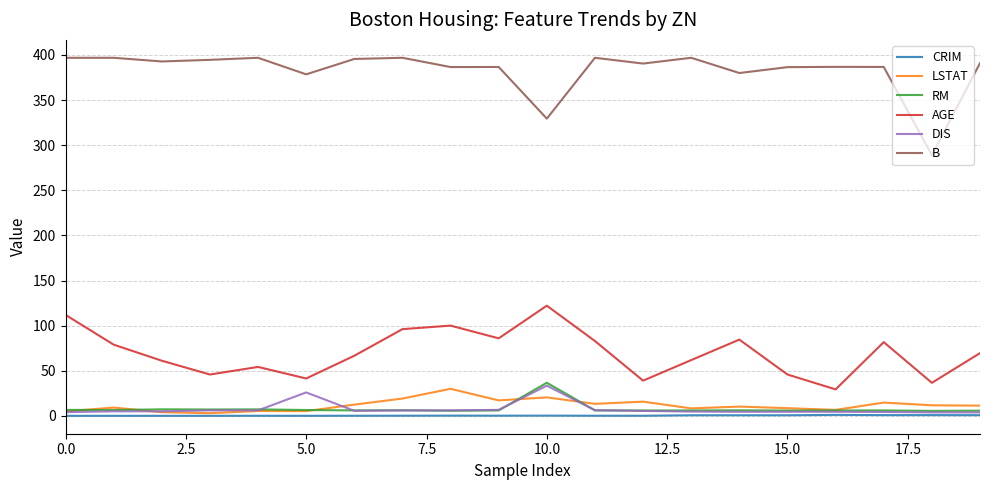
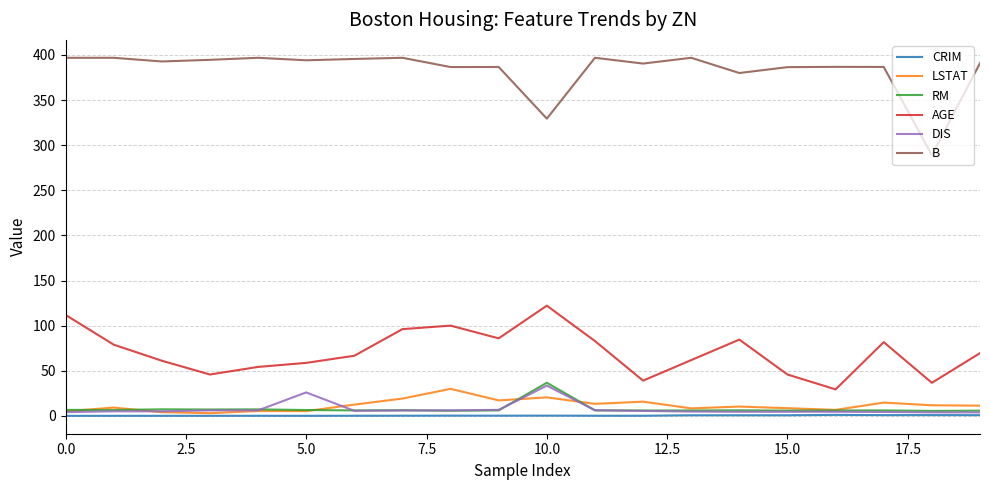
AGE, 5.0: 40 -> 60
B, 5.0: 380 -> 390
